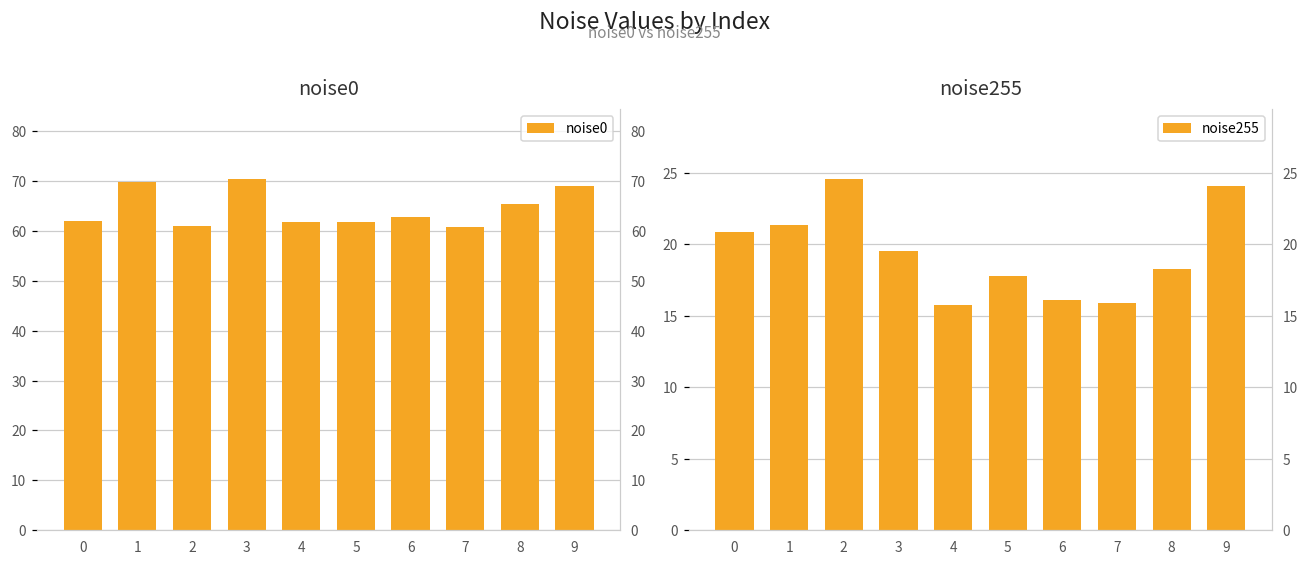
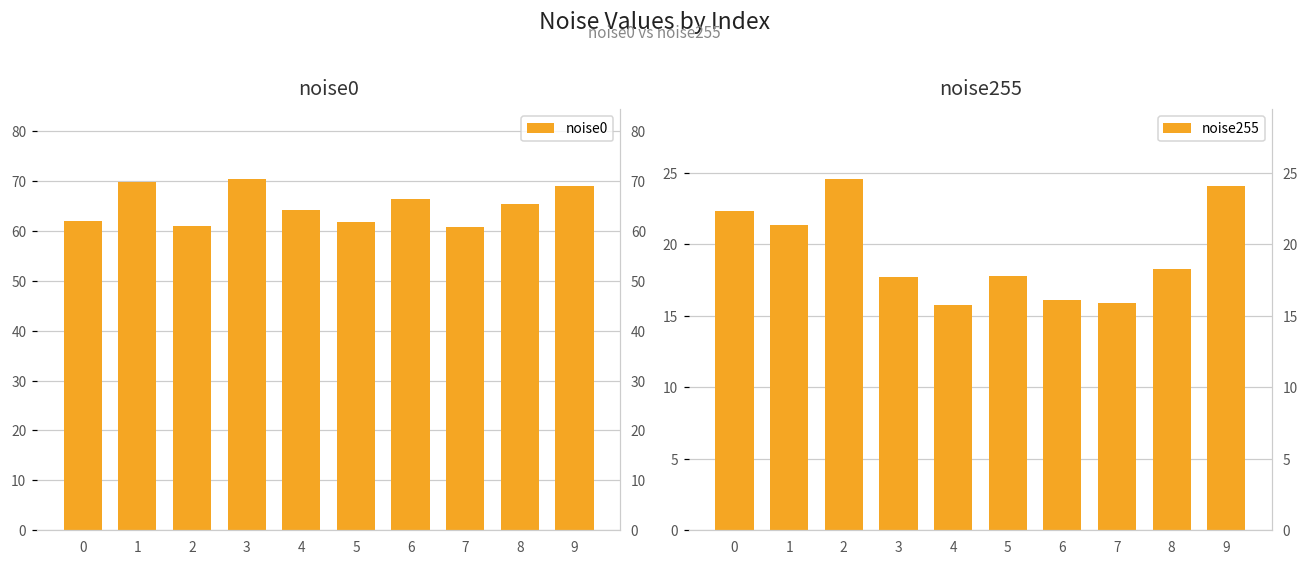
noise0, 4: 62 -> 64
noise0, 6: 63 -> 66
noise255, 0: 20.9 -> 22.4
noise255, 3: 19.6 -> 17.7
